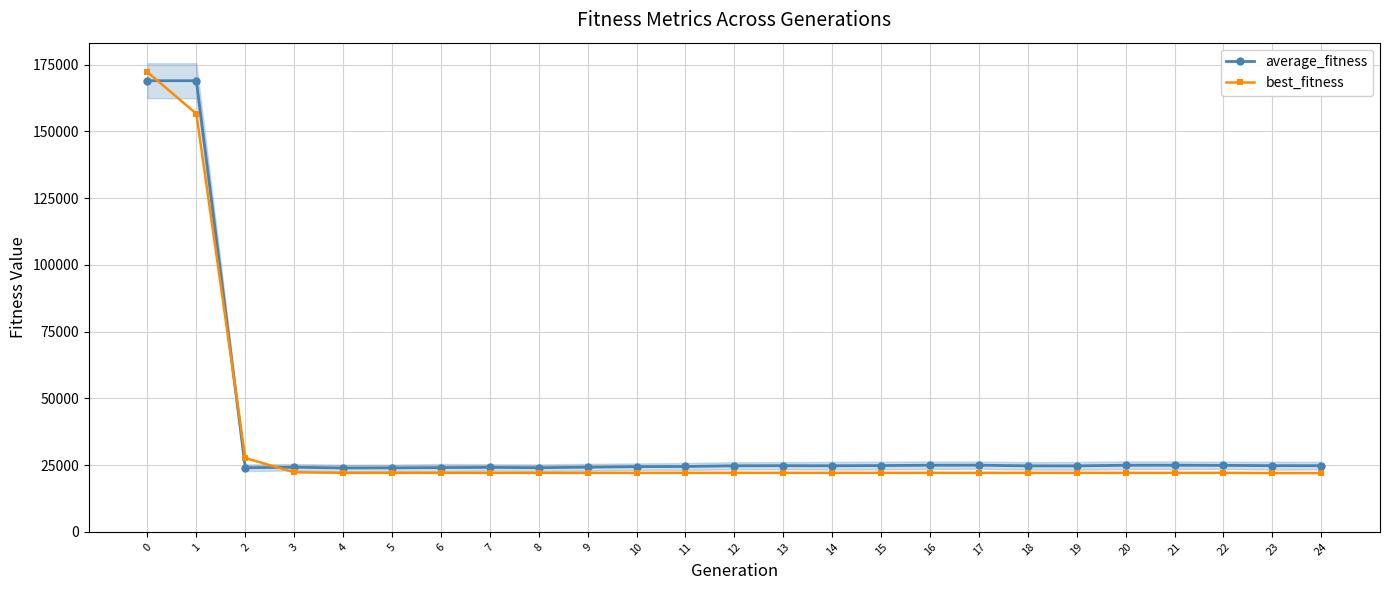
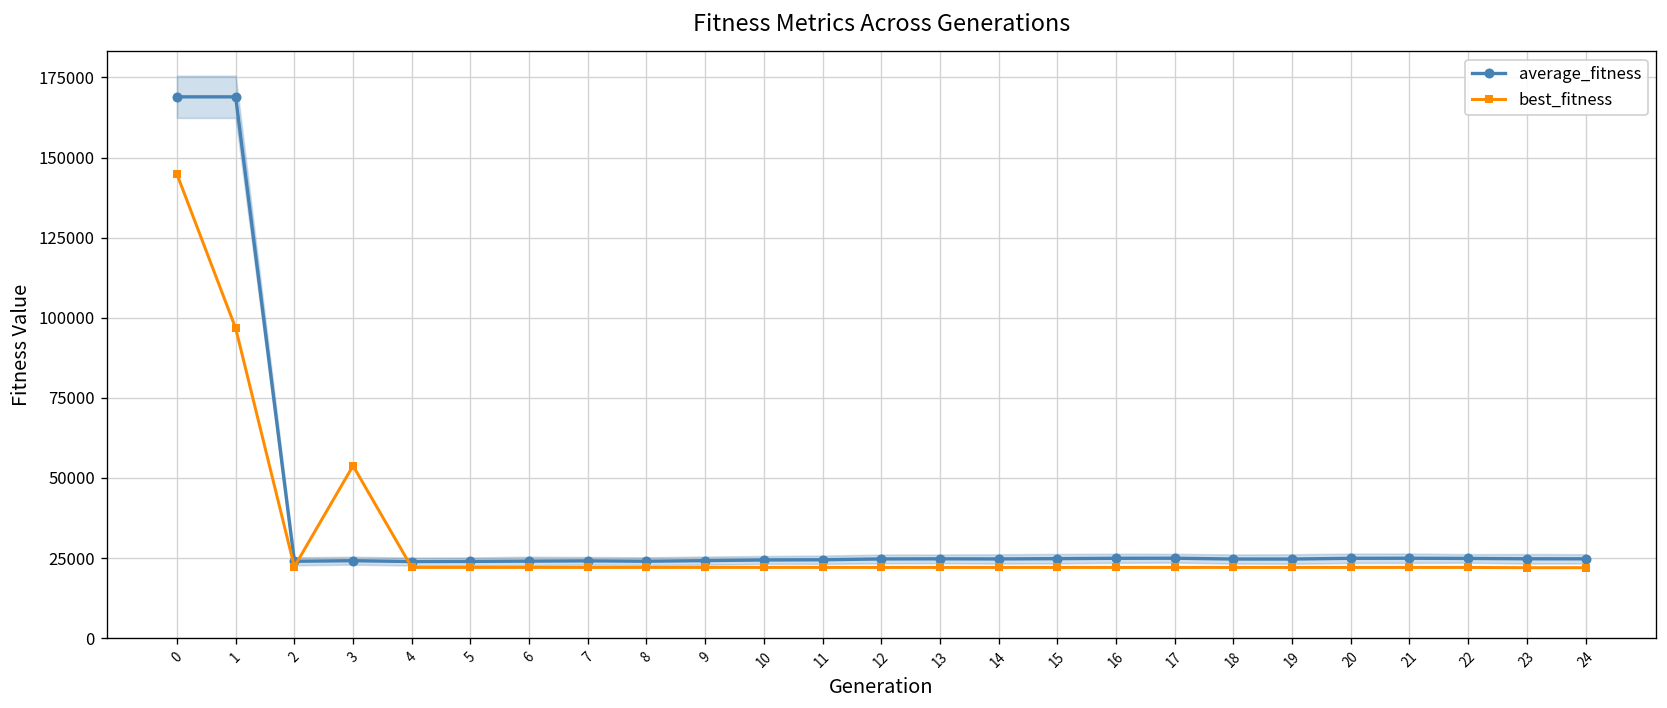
best_fitness, 0: 172000 -> 145000
best_fitness, 1: 157000 -> 97000
best_fitness, 2: 28000 -> 22000
best_fitness, 3: 22000 -> 54000
